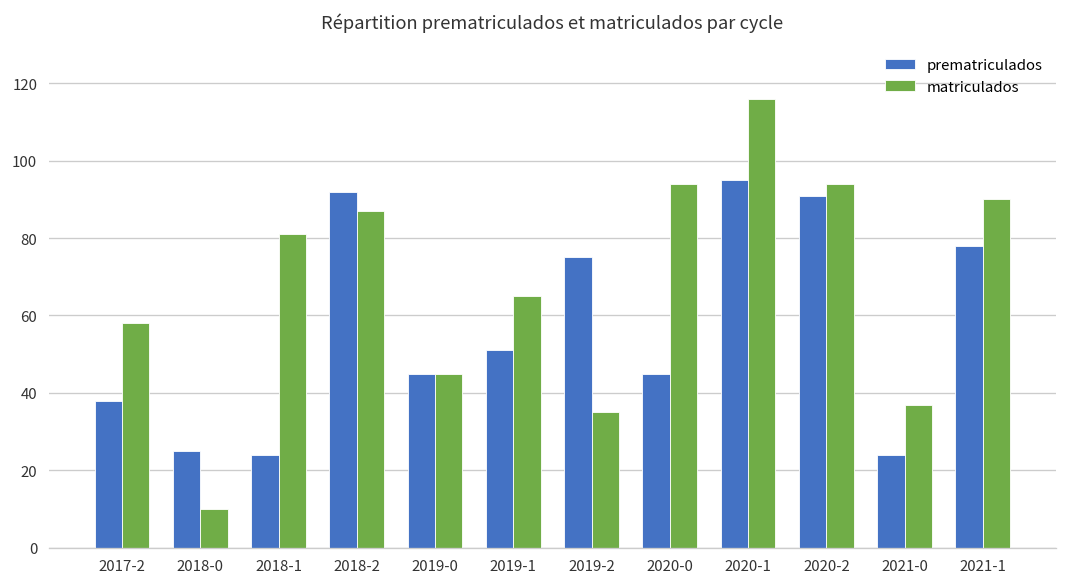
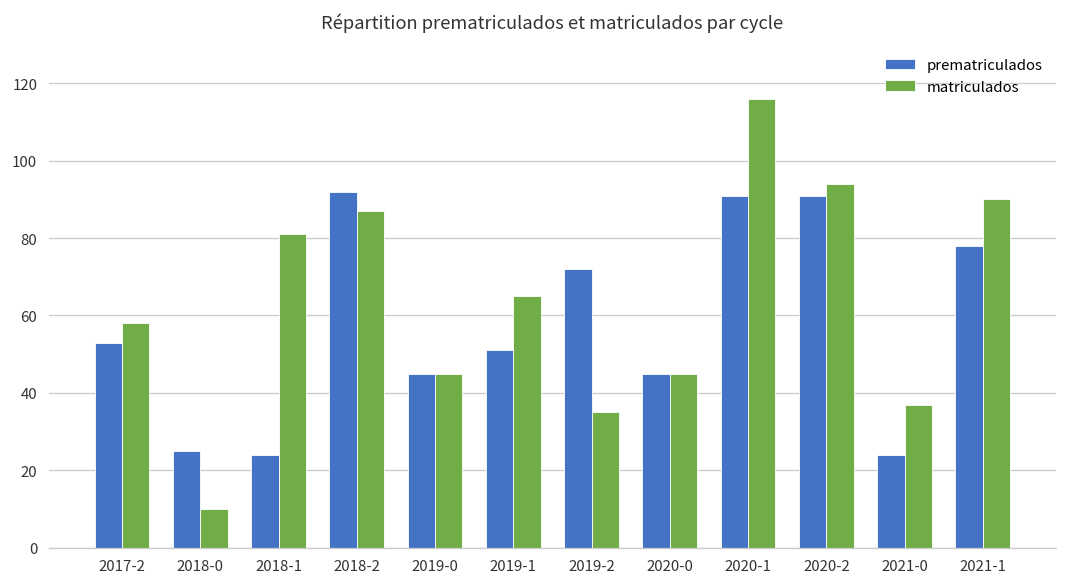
prematriculados, 2017-2: 38 -> 53
prematriculados, 2019-2: 75 -> 72
matriculados, 2020-0: 94 -> 45
prematriculados, 2020-1: 95 -> 91
